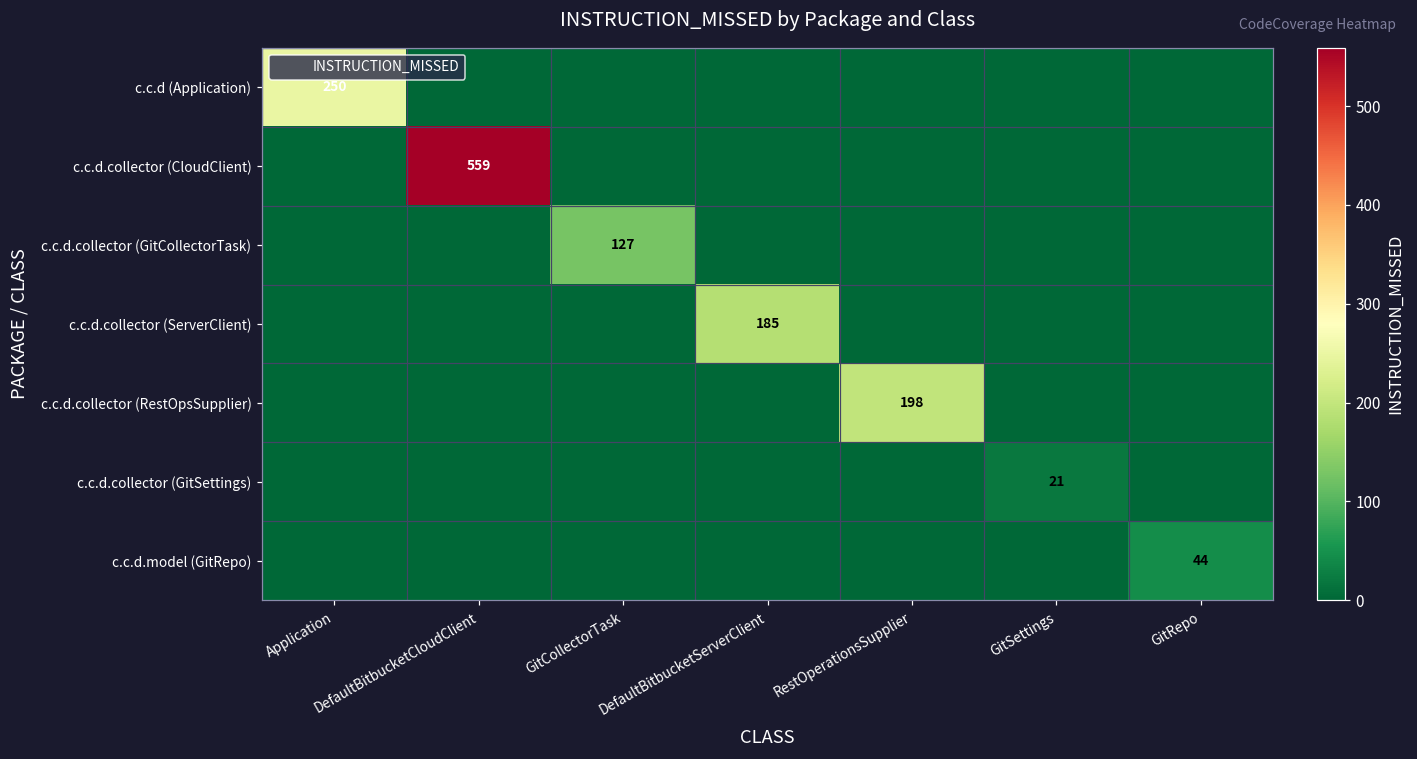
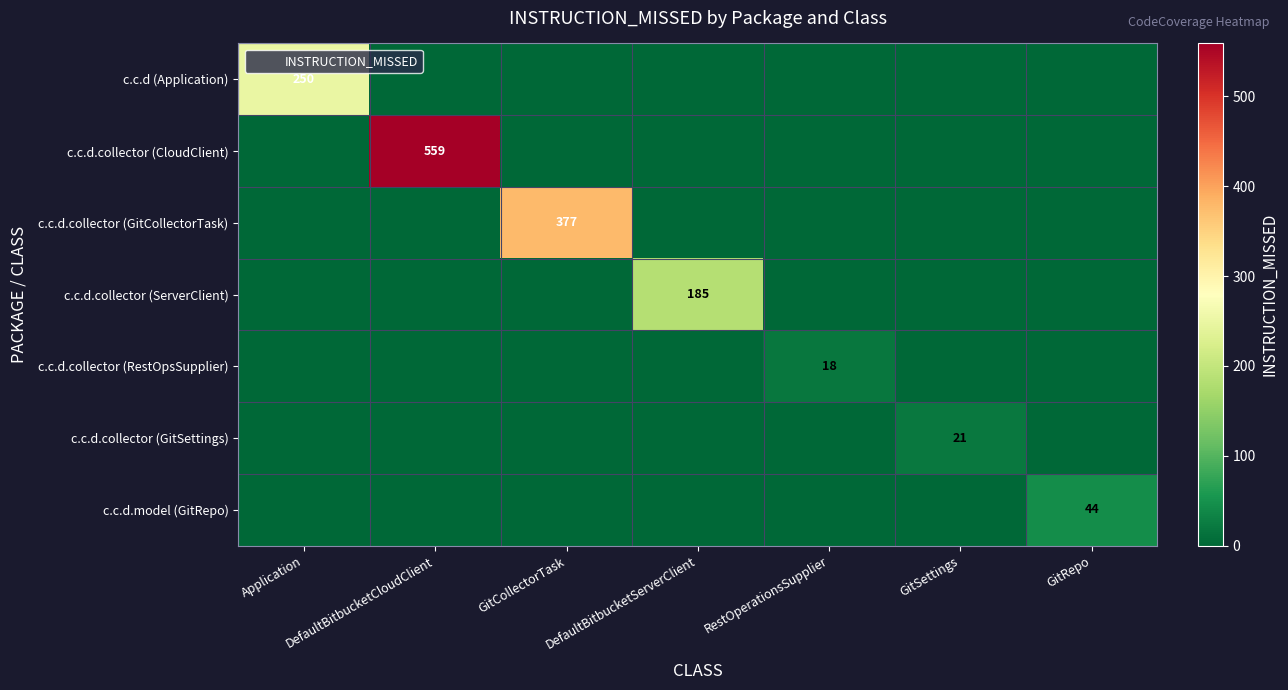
c.c.d.collector (GitCollectorTask), GitCollectorTask: 127 -> 377
c.c.d.collector (RestOpsSupplier), RestOperationsSupplier: 198 -> 18
